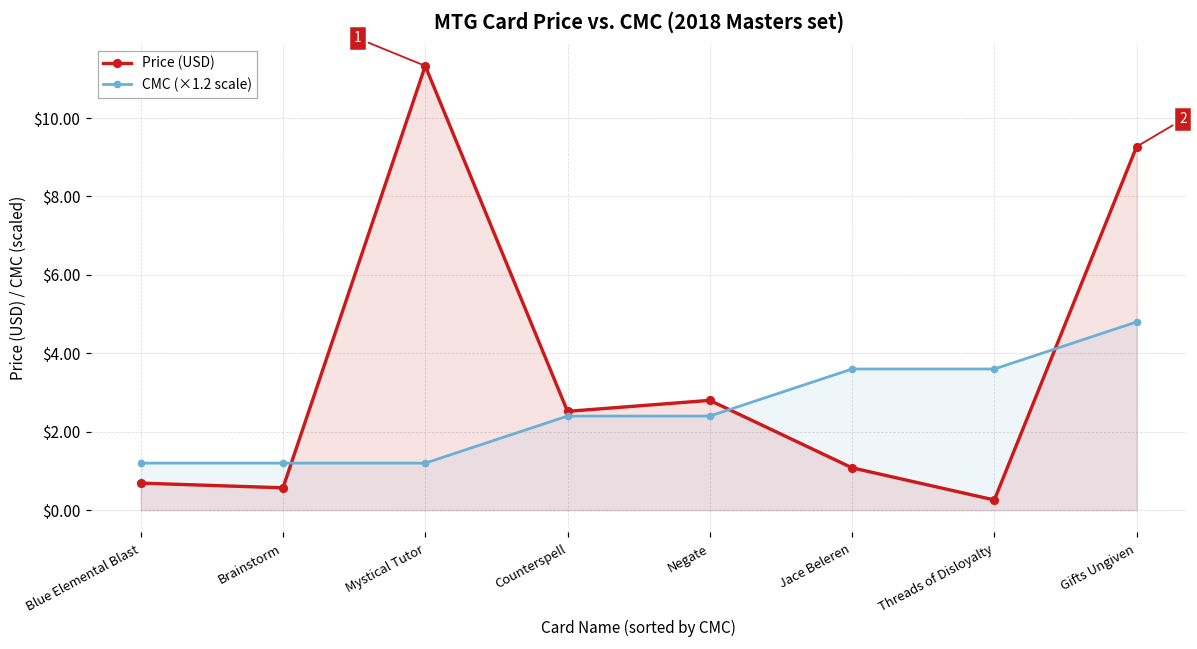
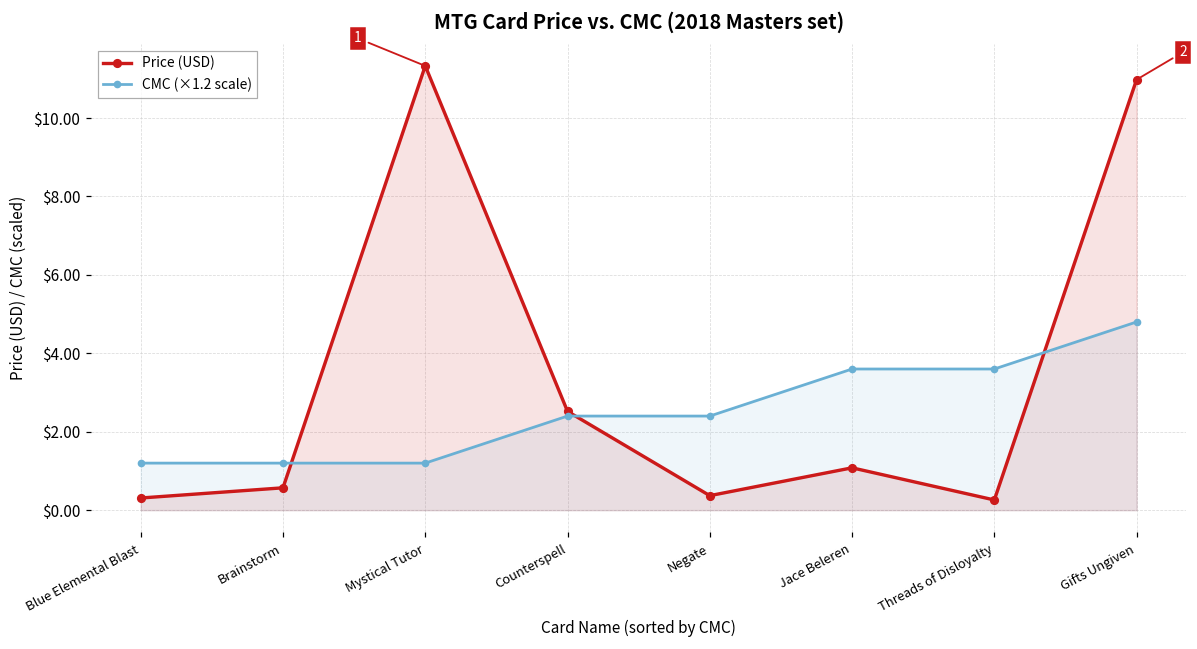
Price (USD), Blue Elemental Blast: $0.7 -> $0.3
Price (USD), Negate: $2.8 -> $0.4
Price (USD), Gifts Ungiven: $9.3 -> $11.0
